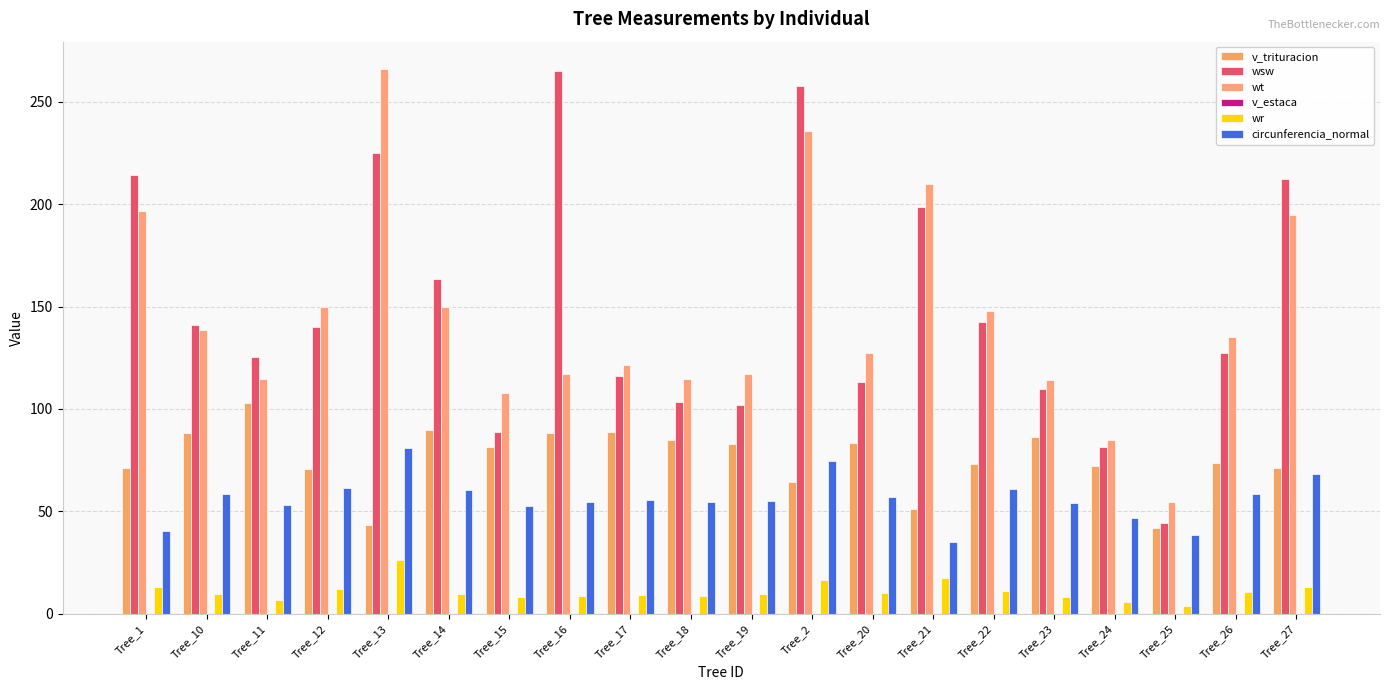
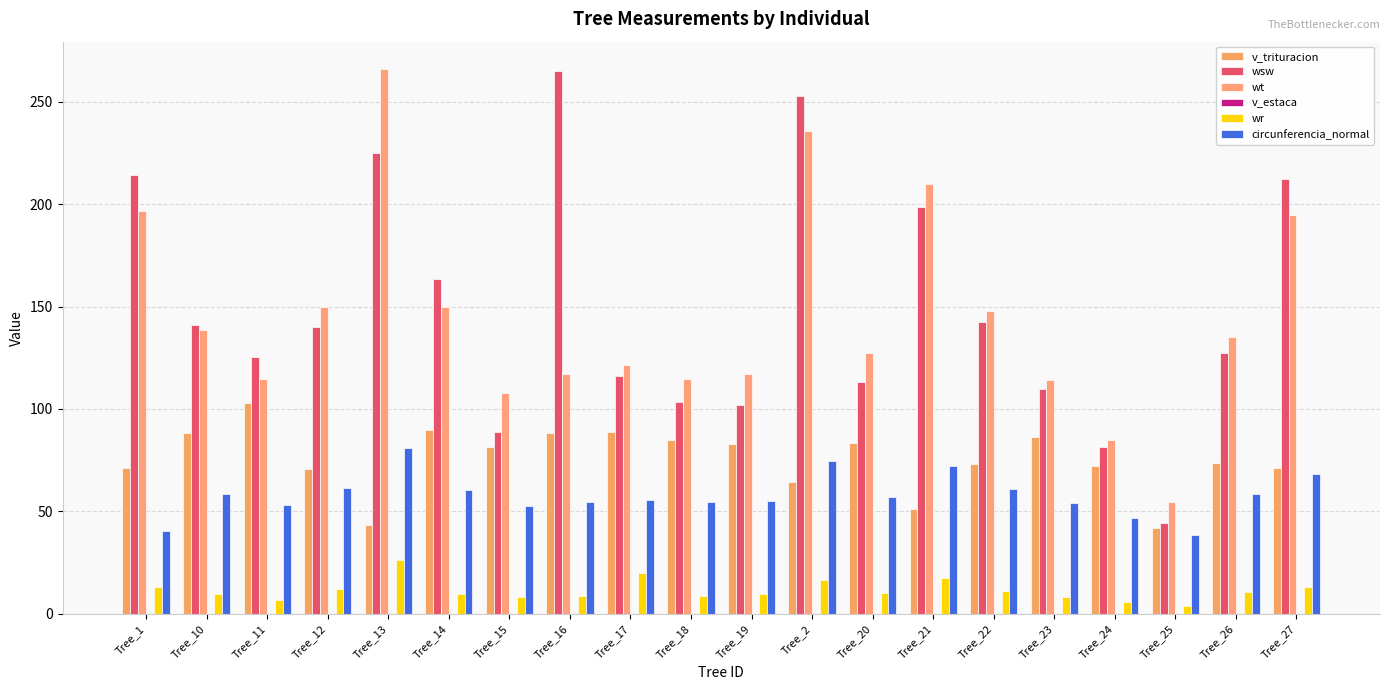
wr, Tree_17: 9 -> 20
wsw, Tree_2: 257 -> 253
circunferencia_normal, Tree_21: 35 -> 72
